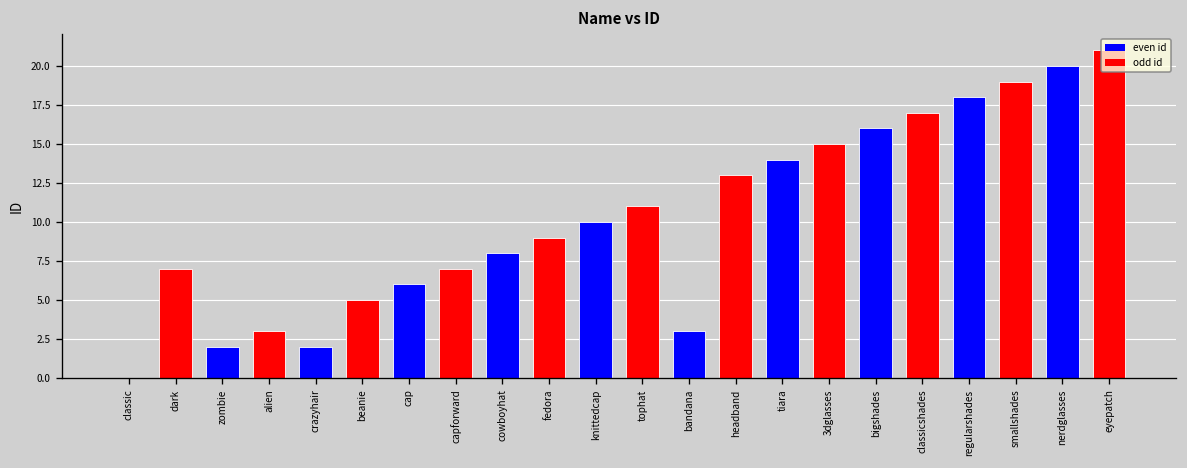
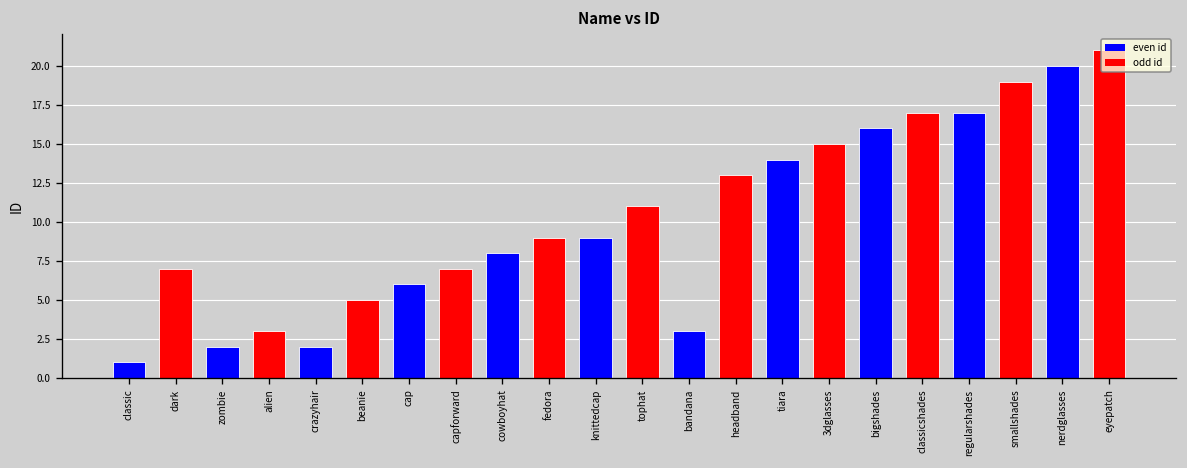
classic: 0 -> 1
knittedcap: 10 -> 9
regularshades: 18 -> 17
